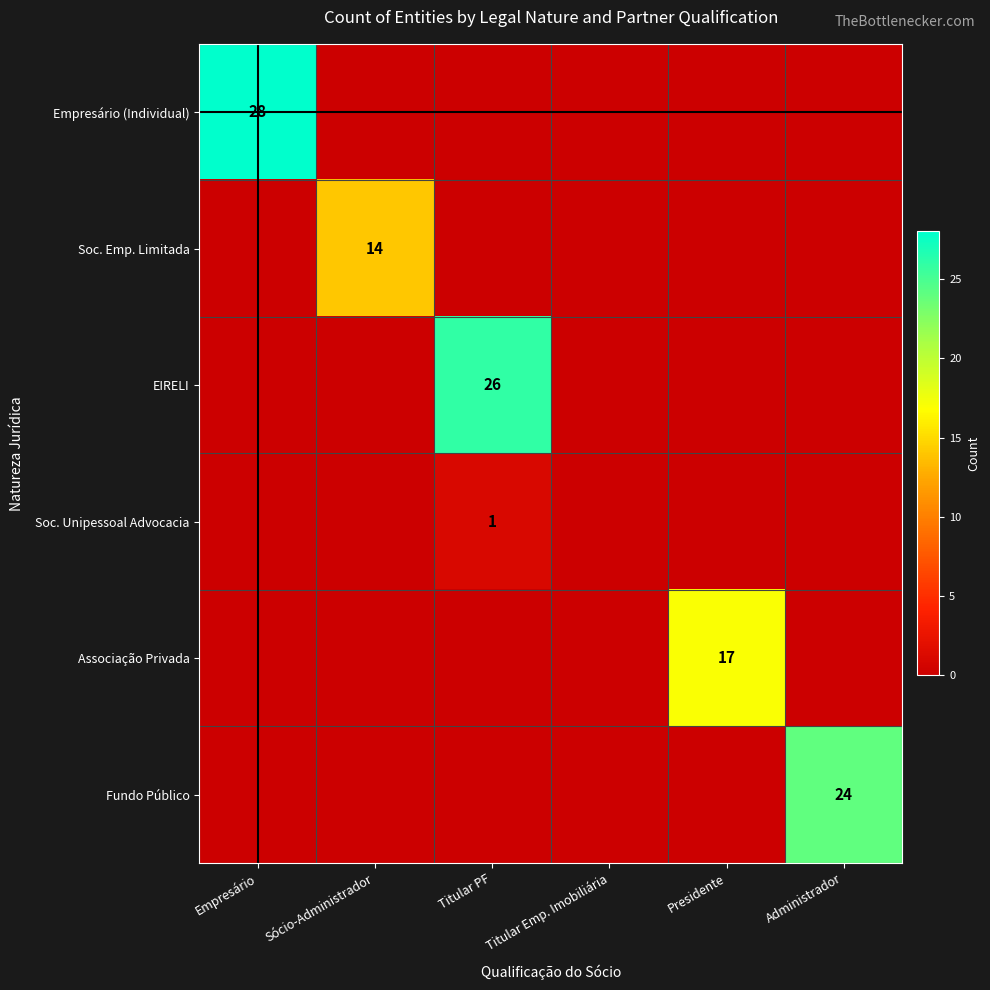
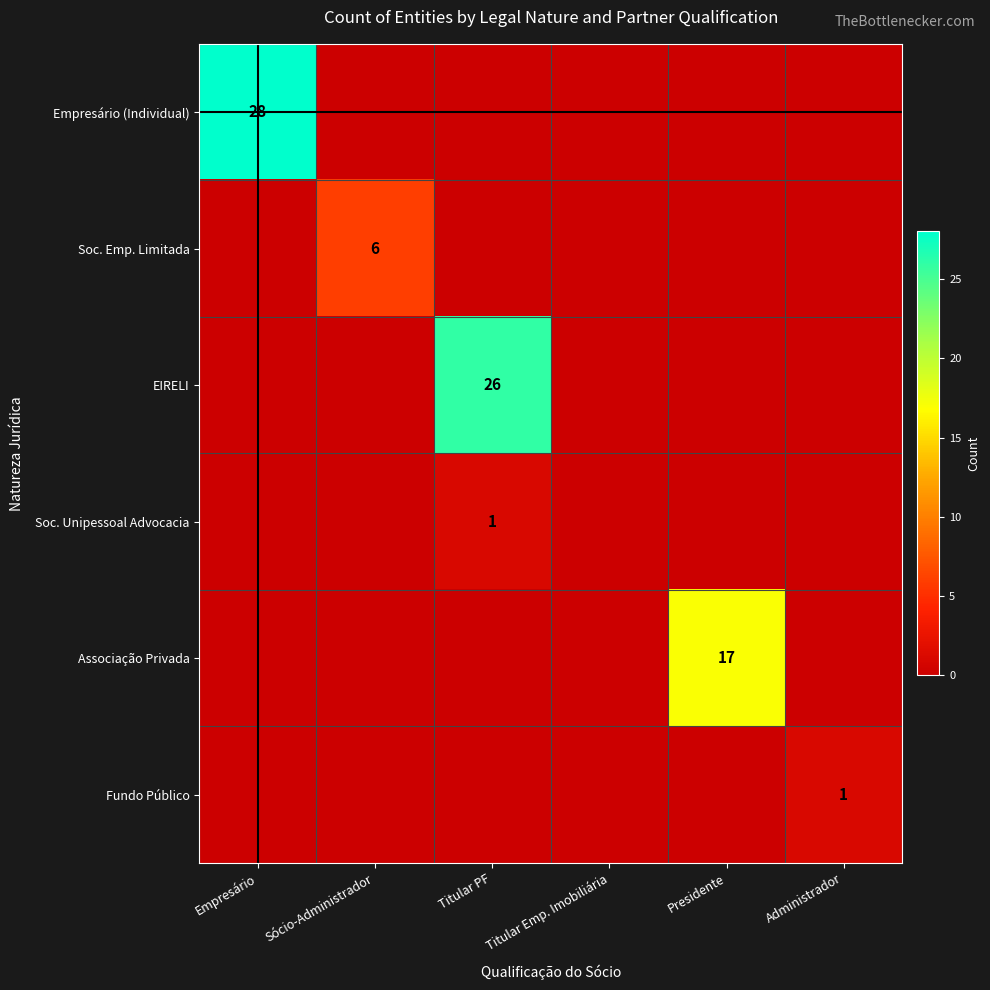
Soc. Emp. Limitada, Sócio-Administrador: 14 -> 6
Fundo Público, Administrador: 24 -> 1
